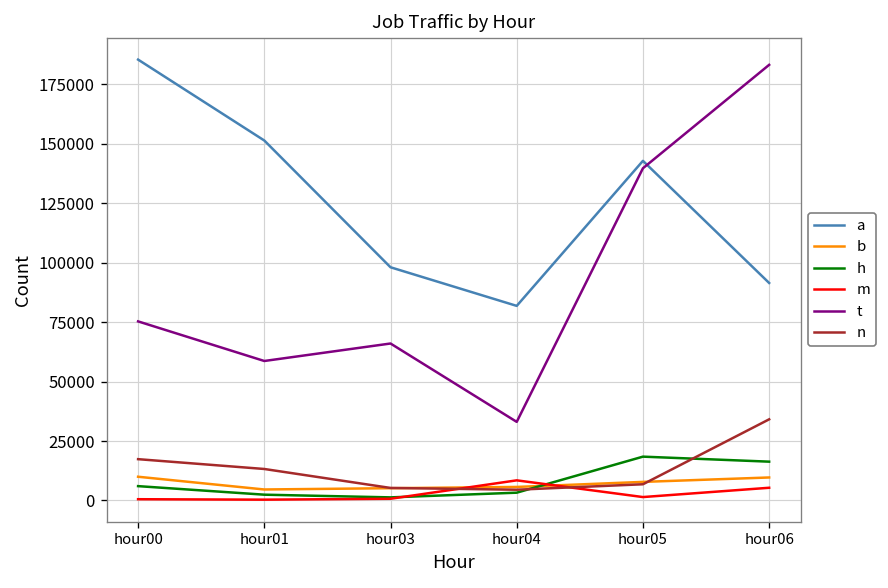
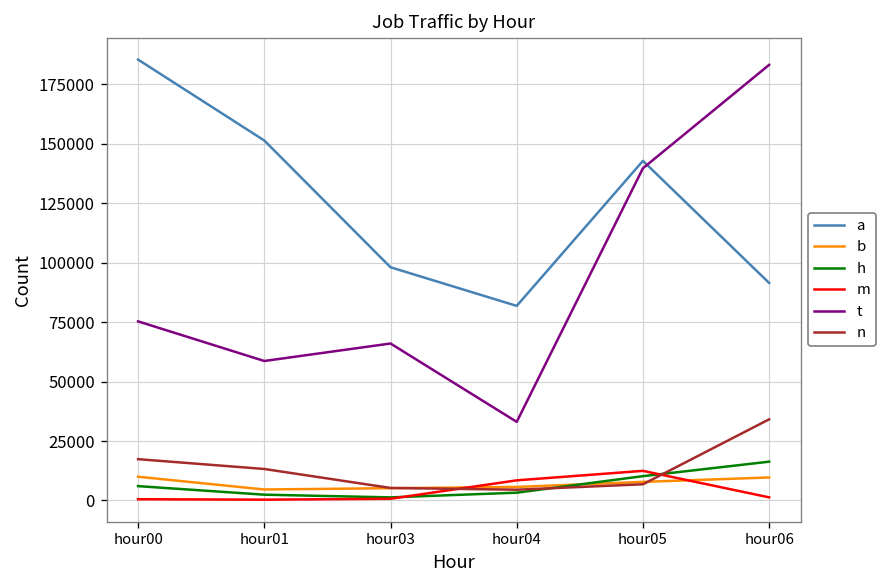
h, hour05: 18000 -> 10000
m, hour05: 1000 -> 12000
m, hour06: 5000 -> 1000
